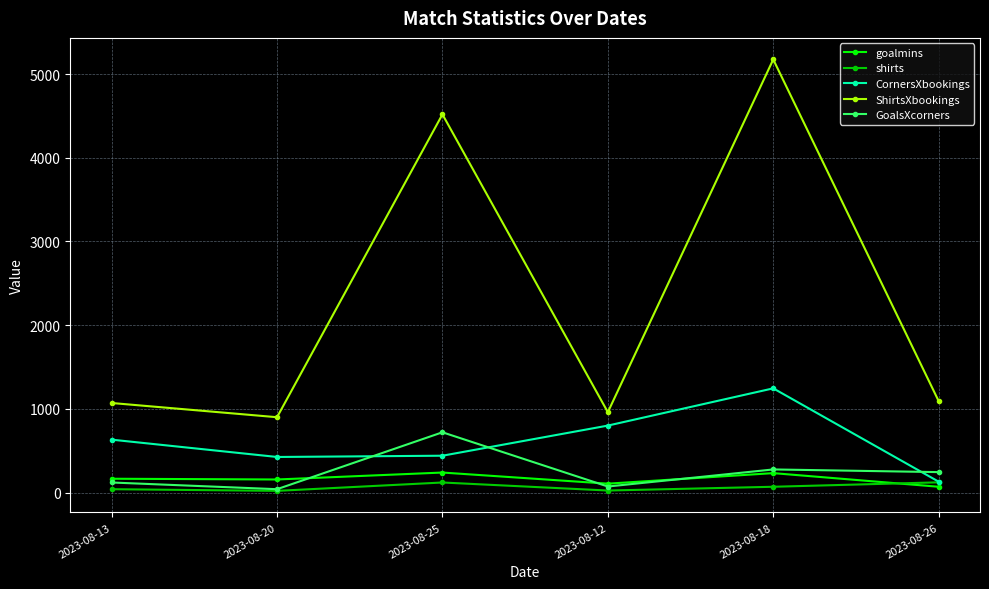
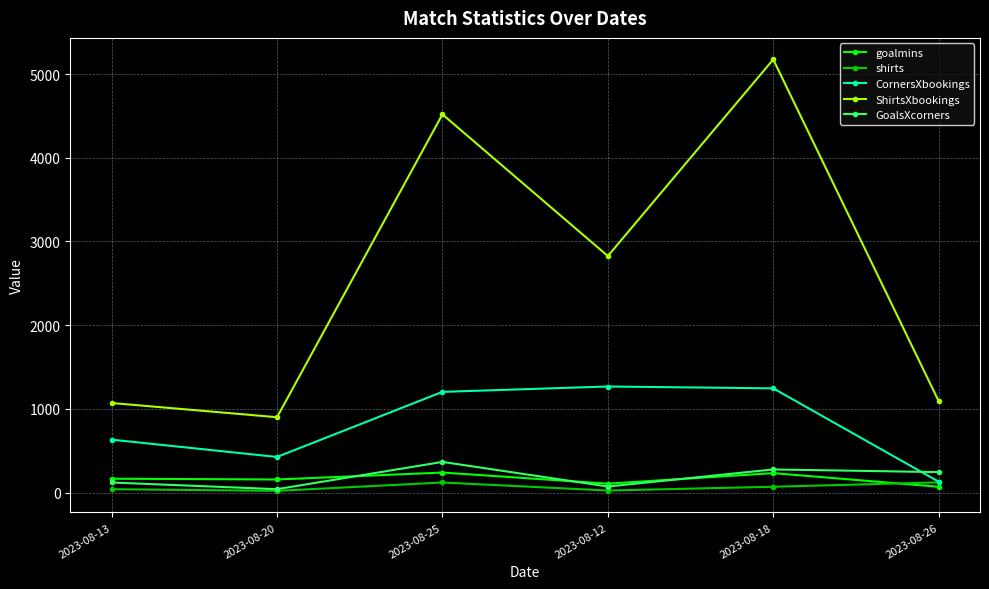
CornersXbookings, 2023-08-25: 400 -> 1200
GoalsXcorners, 2023-08-25: 700 -> 400
CornersXbookings, 2023-08-12: 800 -> 1300
ShirtsXbookings, 2023-08-12: 1000 -> 2800
